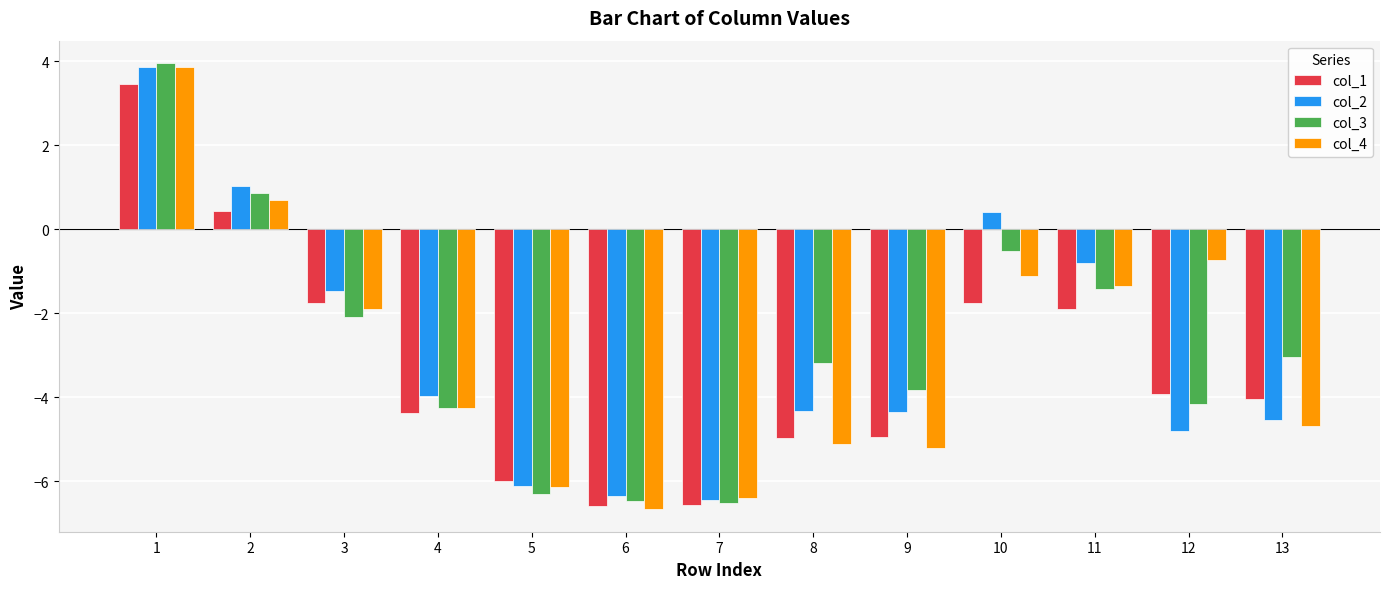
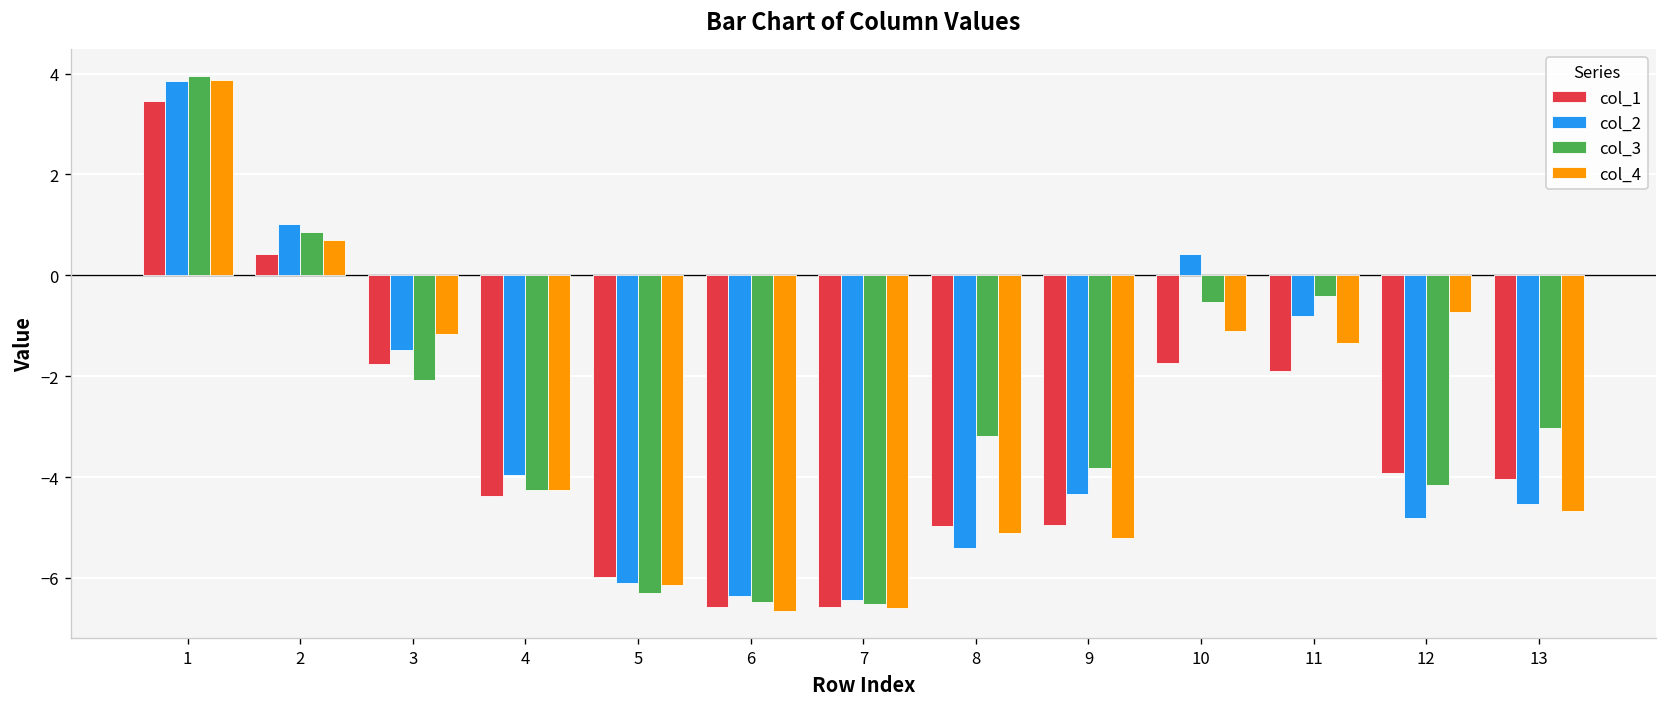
col_4, 3: -1.9 -> -1.2
col_4, 7: -6.4 -> -6.6
col_2, 8: -4.3 -> -5.4
col_3, 11: -1.4 -> -0.4
